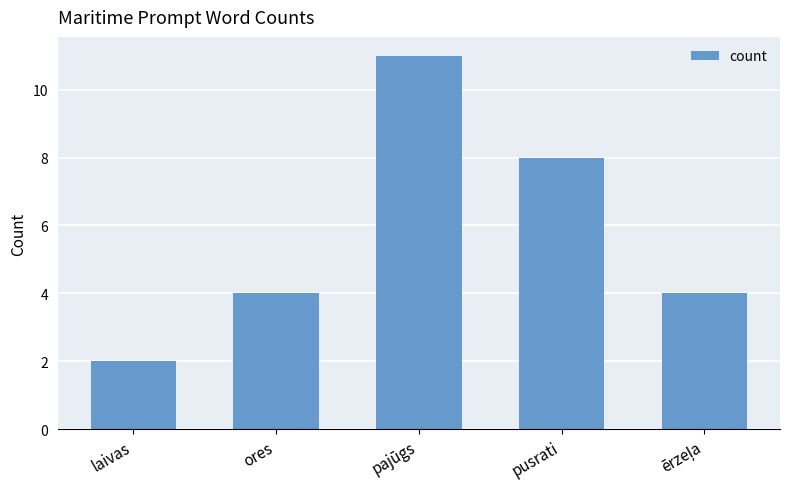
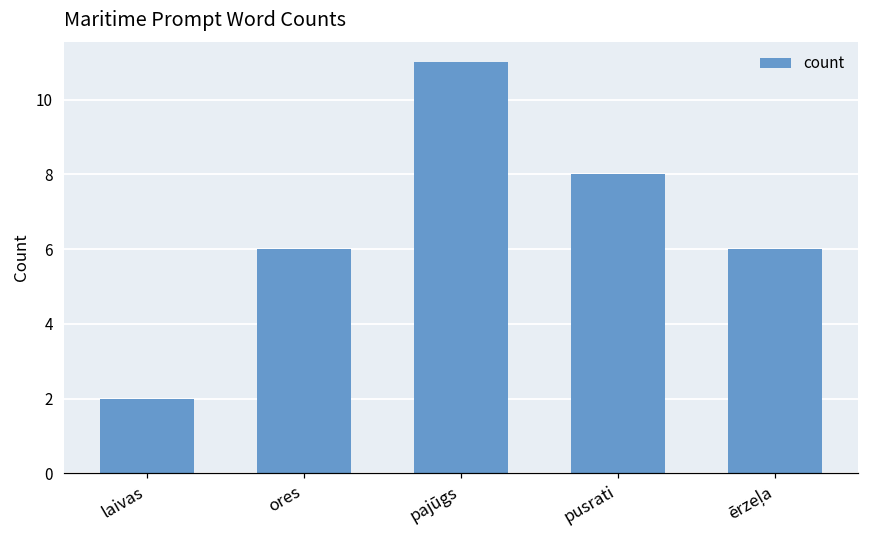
ores: 4 -> 6
ērzeļa: 4 -> 6
